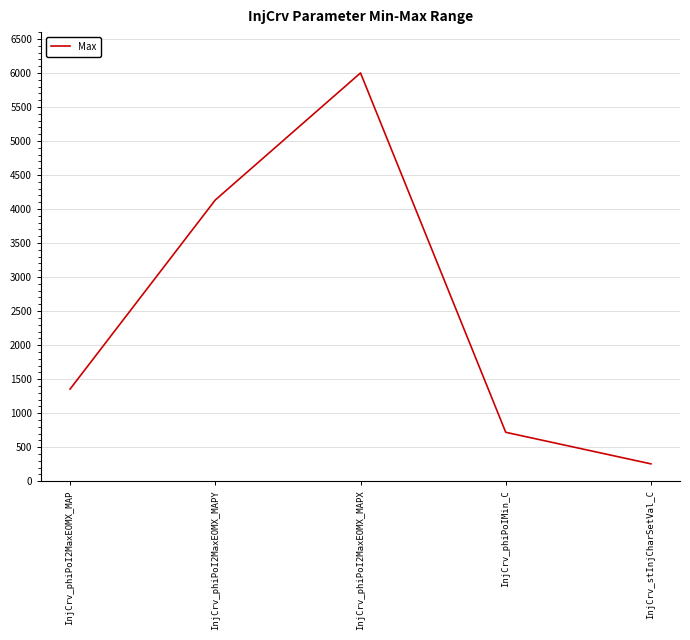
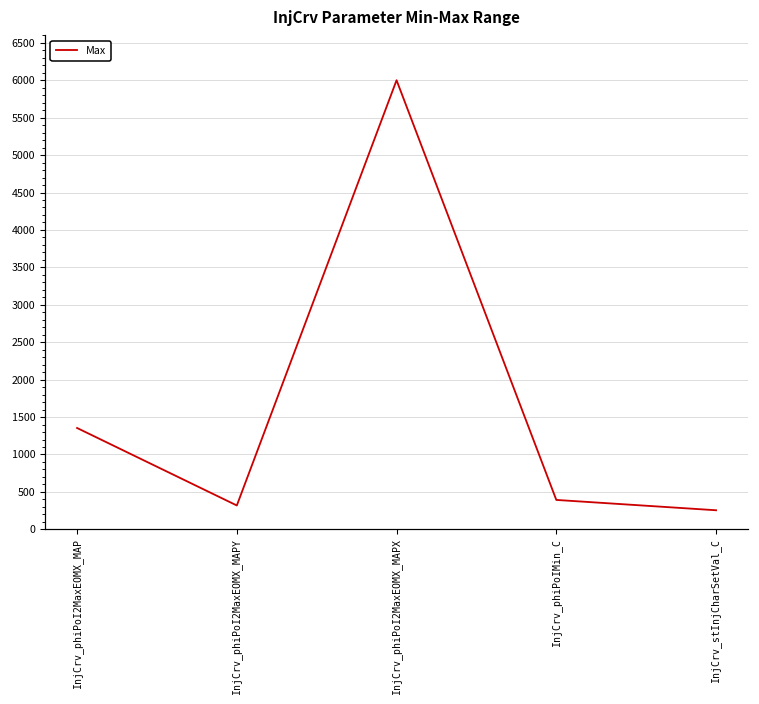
InjCrv_phiPoI2MaxEOMX_MAPY: 4100 -> 300
InjCrv_phiPoIMin_C: 700 -> 400
